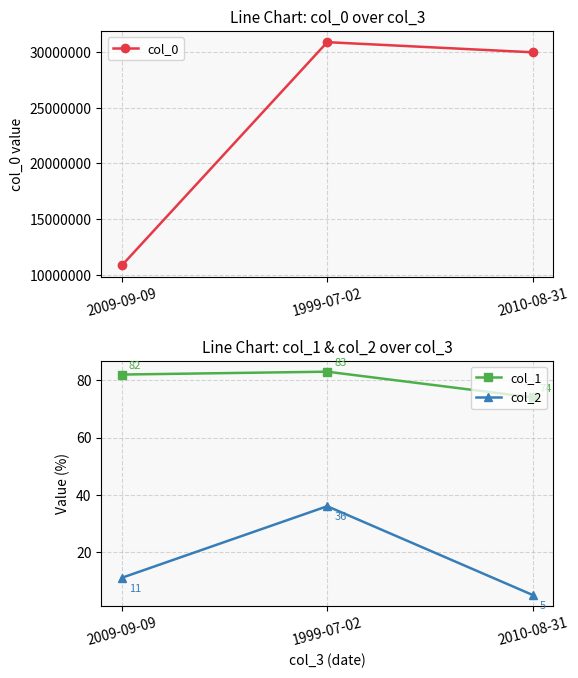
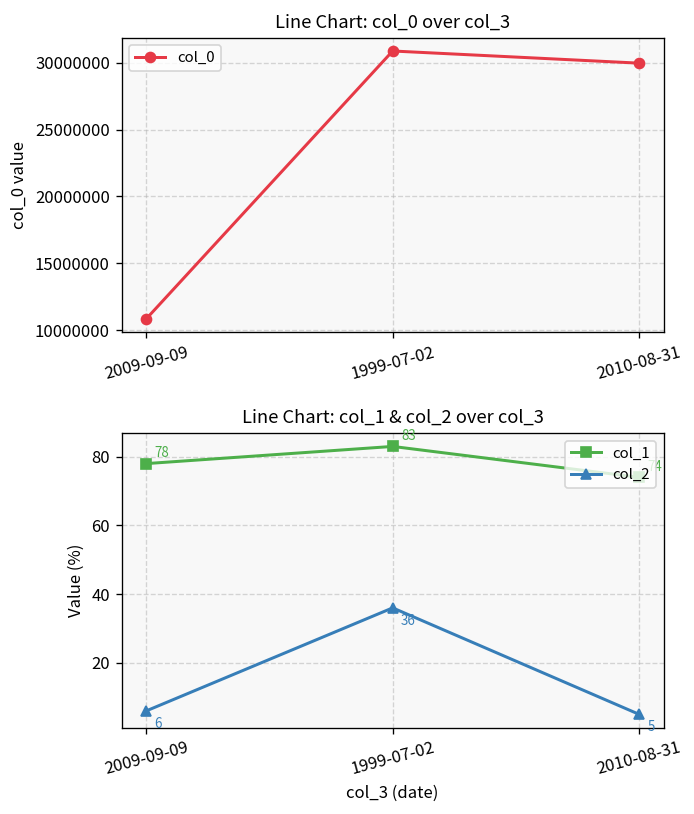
Line Chart: col_1 & col_2 over col_3, col_1, 2009-09-09: 82 -> 78
Line Chart: col_1 & col_2 over col_3, col_2, 2009-09-09: 11 -> 6
